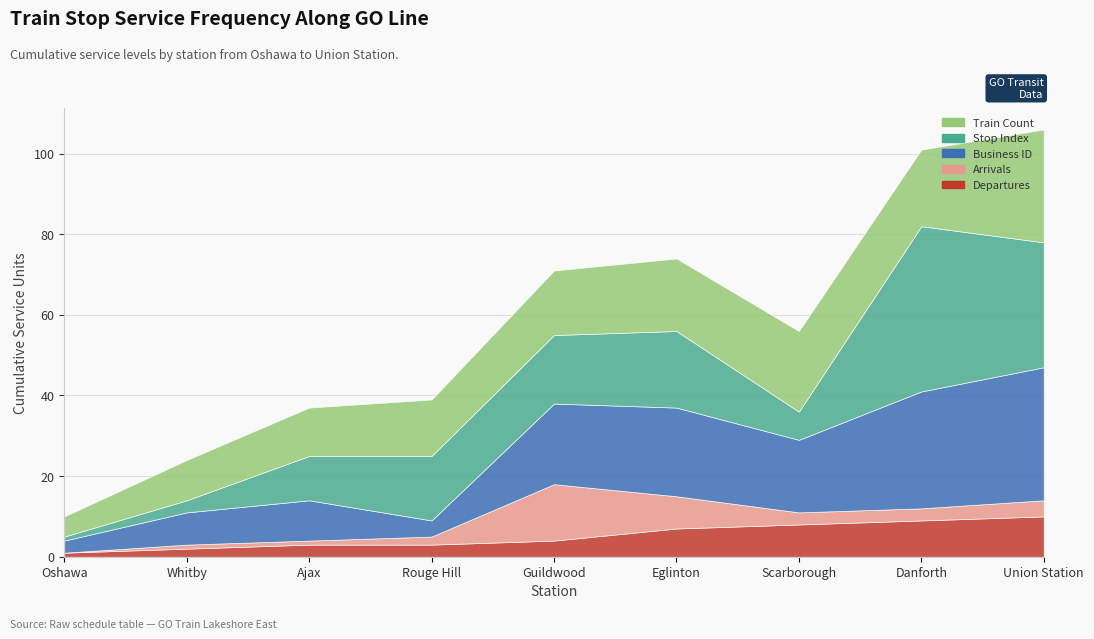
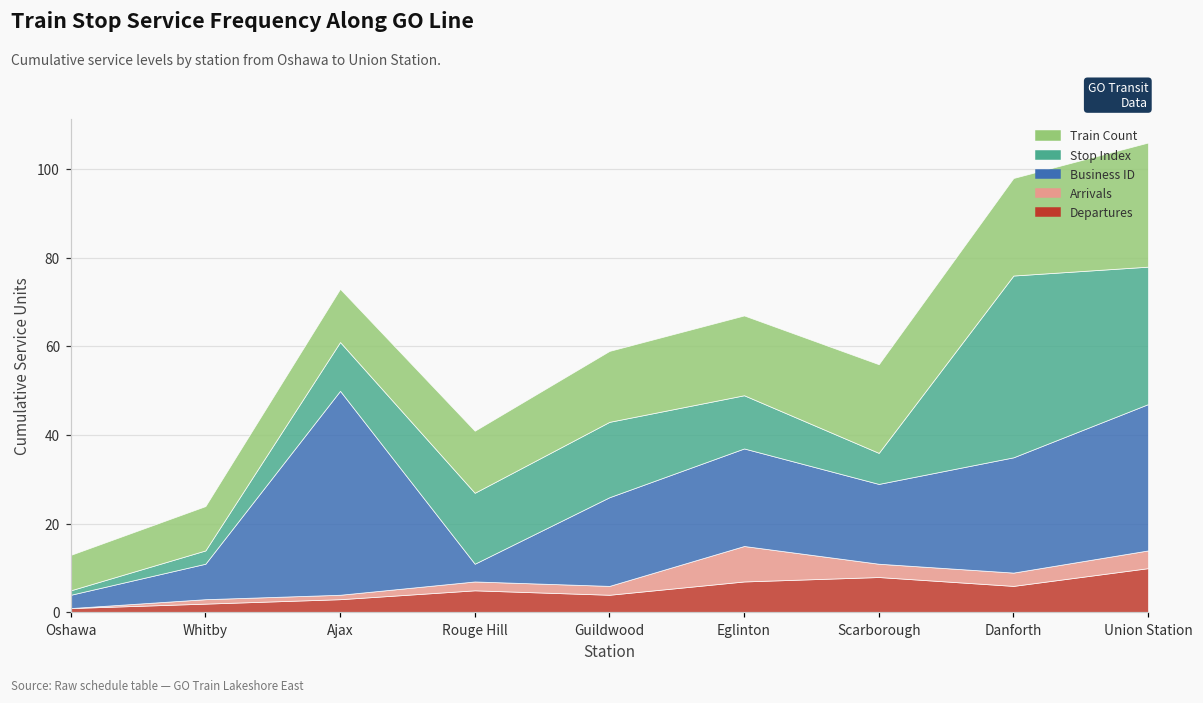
Train Count, Oshawa: 5 -> 8
Business ID, Ajax: 10 -> 46
Departures, Rouge Hill: 3 -> 5
Arrivals, Guildwood: 14 -> 2
Stop Index, Eglinton: 19 -> 12
Departures, Danforth: 9 -> 6
Business ID, Danforth: 29 -> 26
Train Count, Danforth: 19 -> 22
